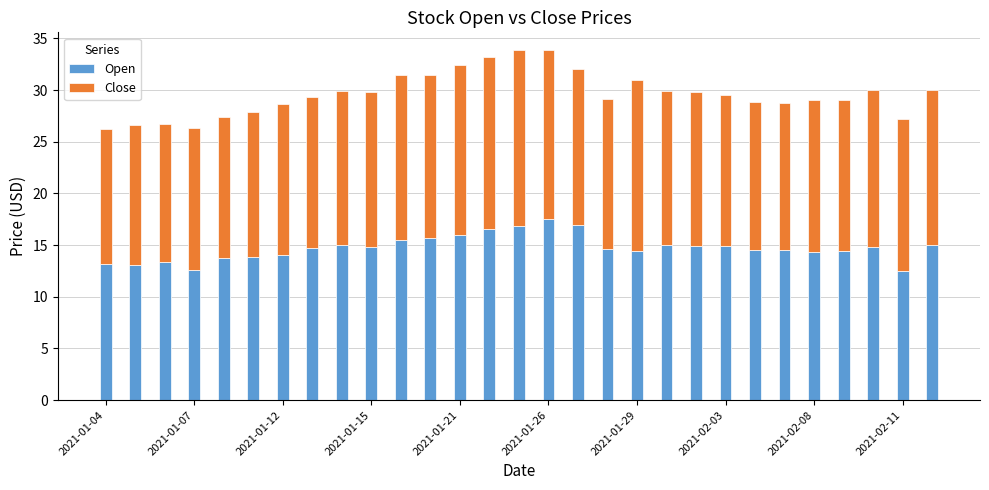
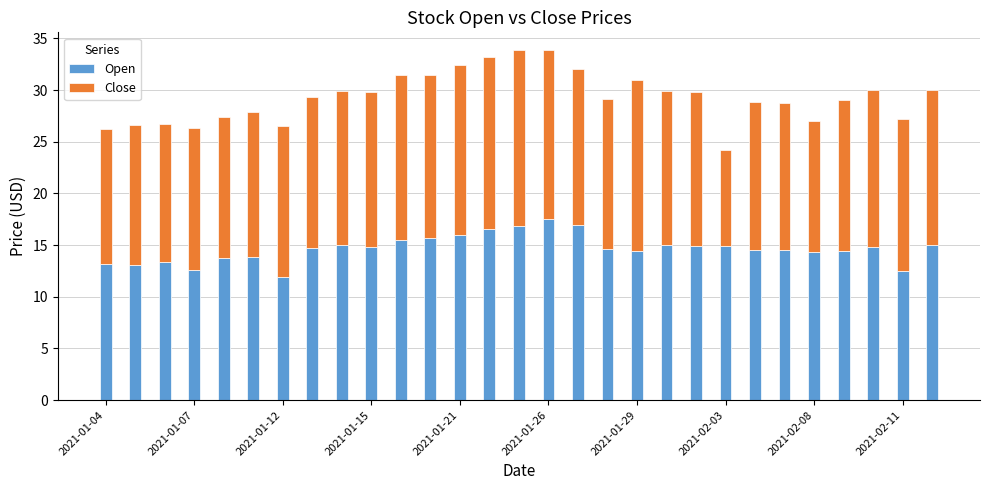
Open, 2021-01-12: 14.0 -> 11.9
Close, 2021-02-03: 14.6 -> 9.3
Close, 2021-02-08: 14.8 -> 12.7
